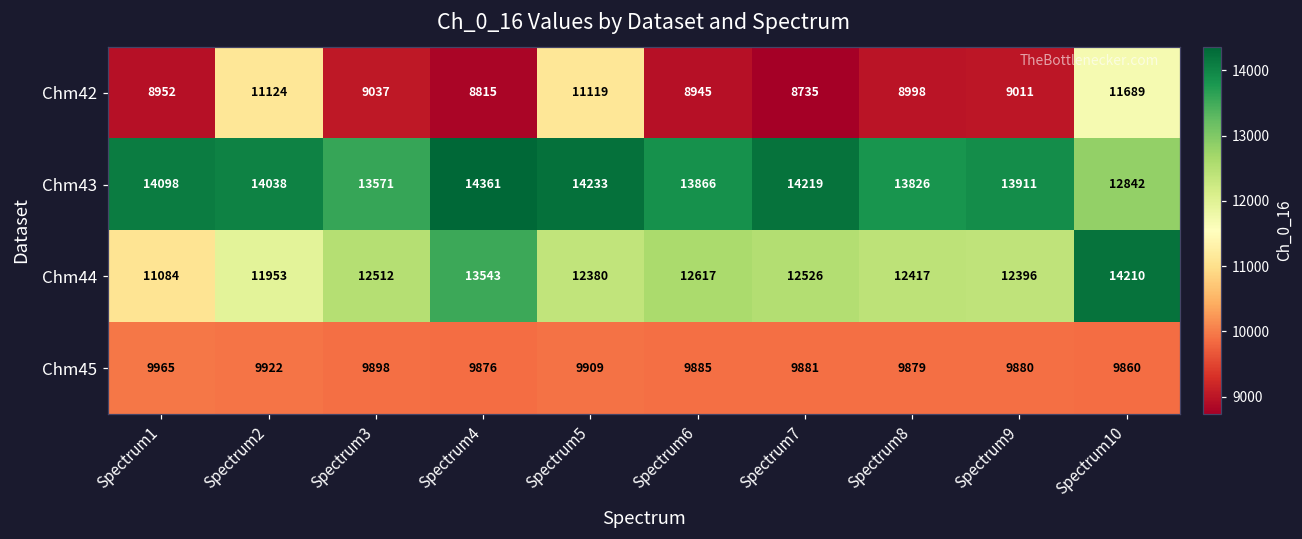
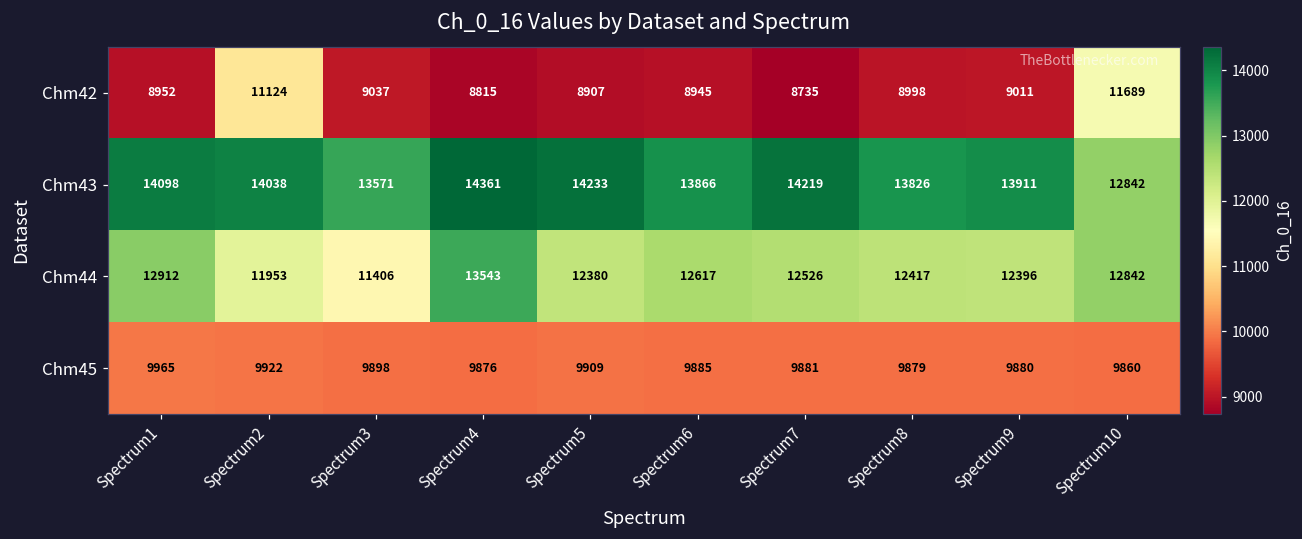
Chm42, Spectrum5: 11119 -> 8907
Chm44, Spectrum1: 11084 -> 12912
Chm44, Spectrum3: 12512 -> 11406
Chm44, Spectrum10: 14210 -> 12842
